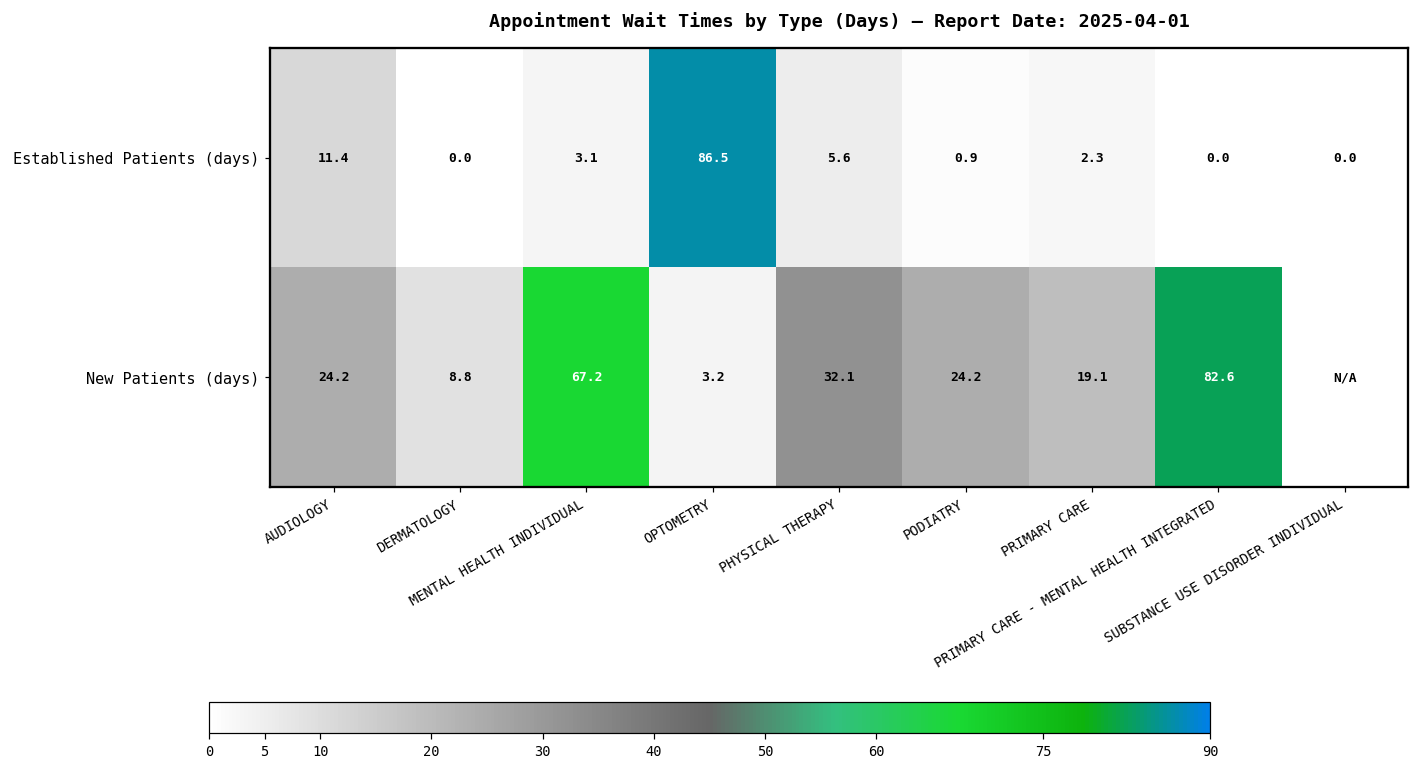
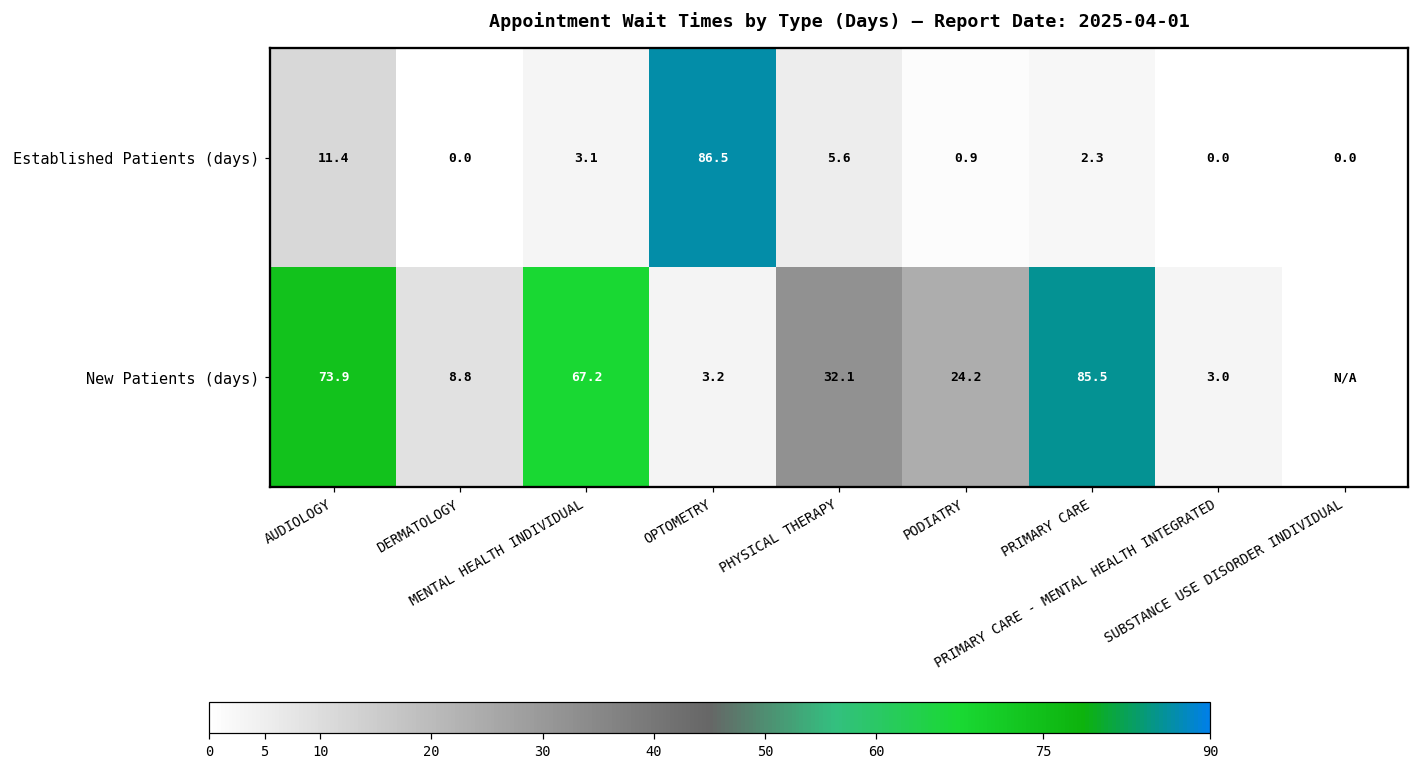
New Patients (days), AUDIOLOGY: 24.2 -> 73.9
New Patients (days), PRIMARY CARE: 19.1 -> 85.5
New Patients (days), PRIMARY CARE - MENTAL HEALTH INTEGRATED: 82.6 -> 3.0
